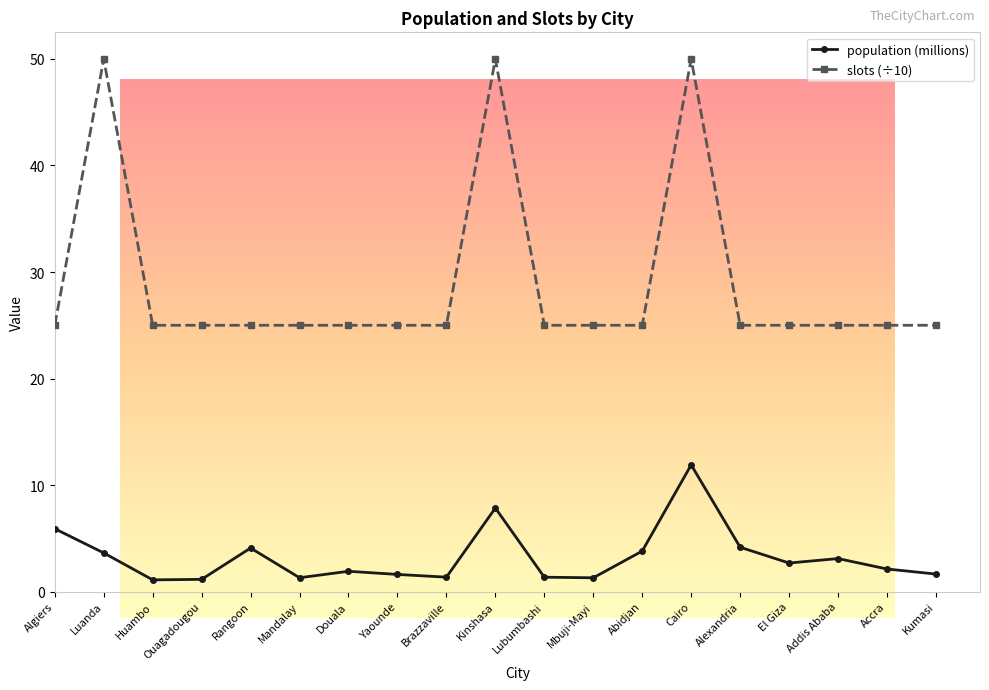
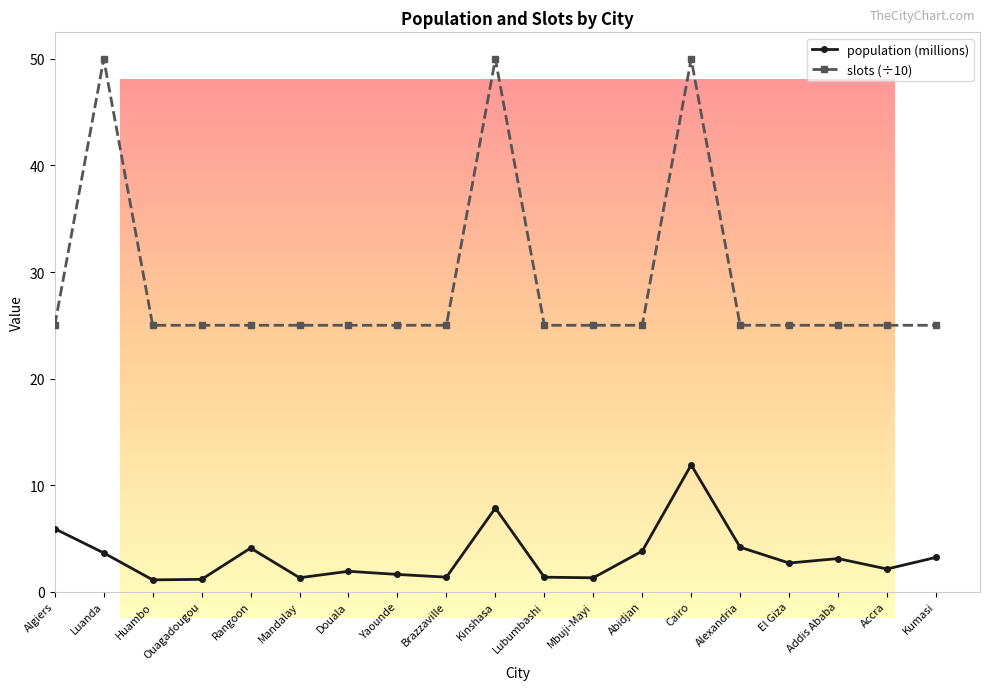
population (millions), Kumasi: 1.6 -> 3.2
